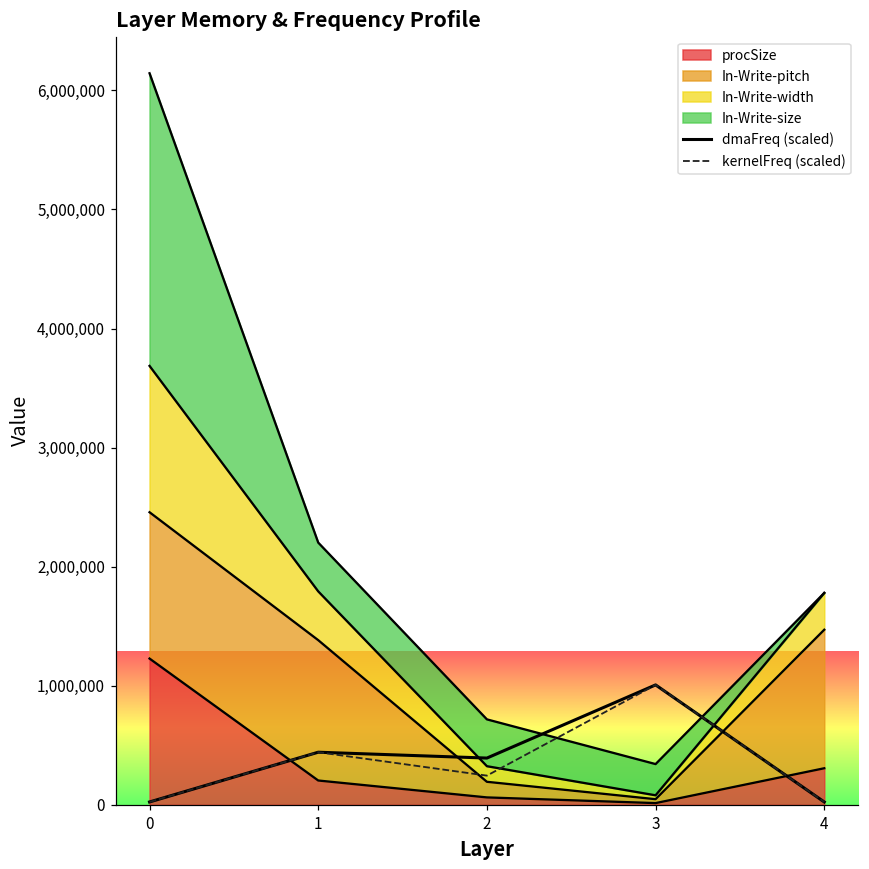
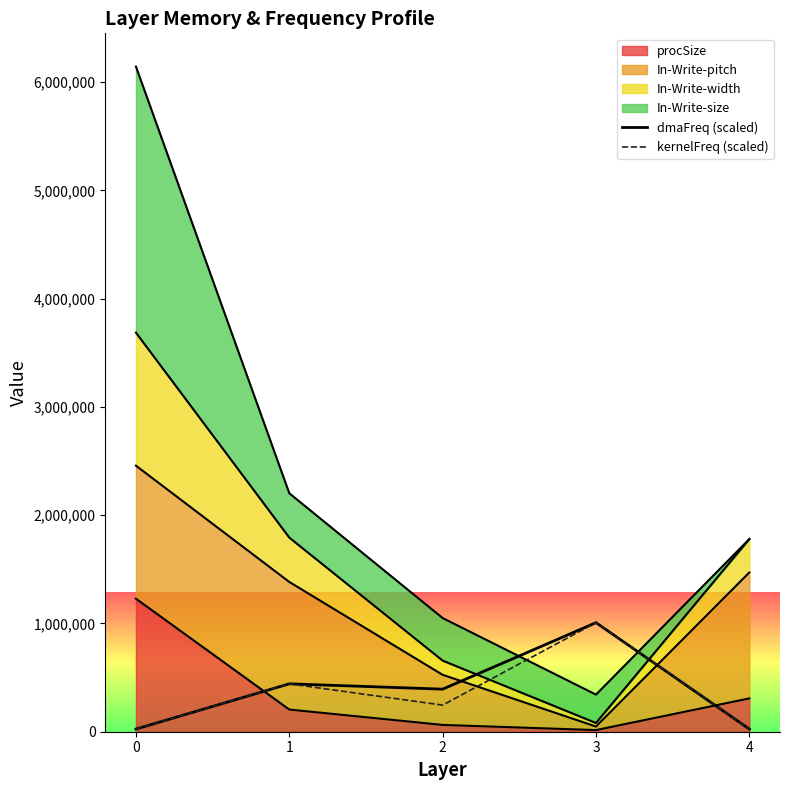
In-Write-pitch, 2: 130,000 -> 460,000
